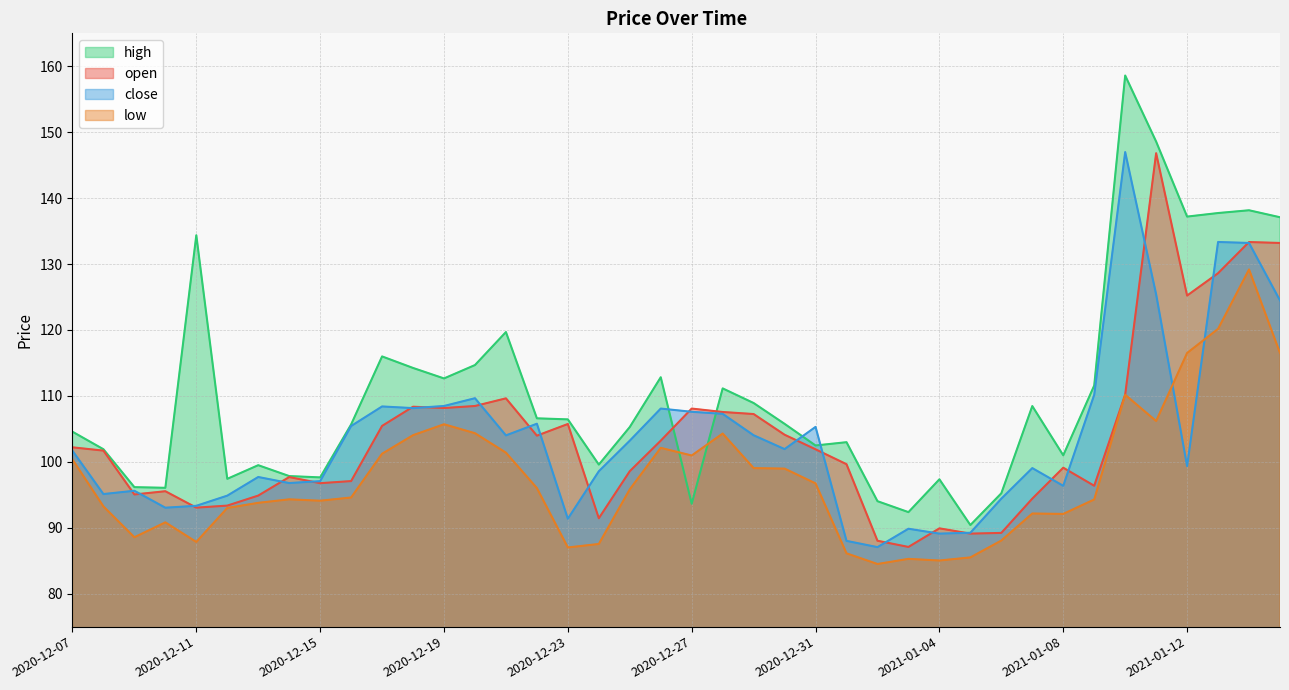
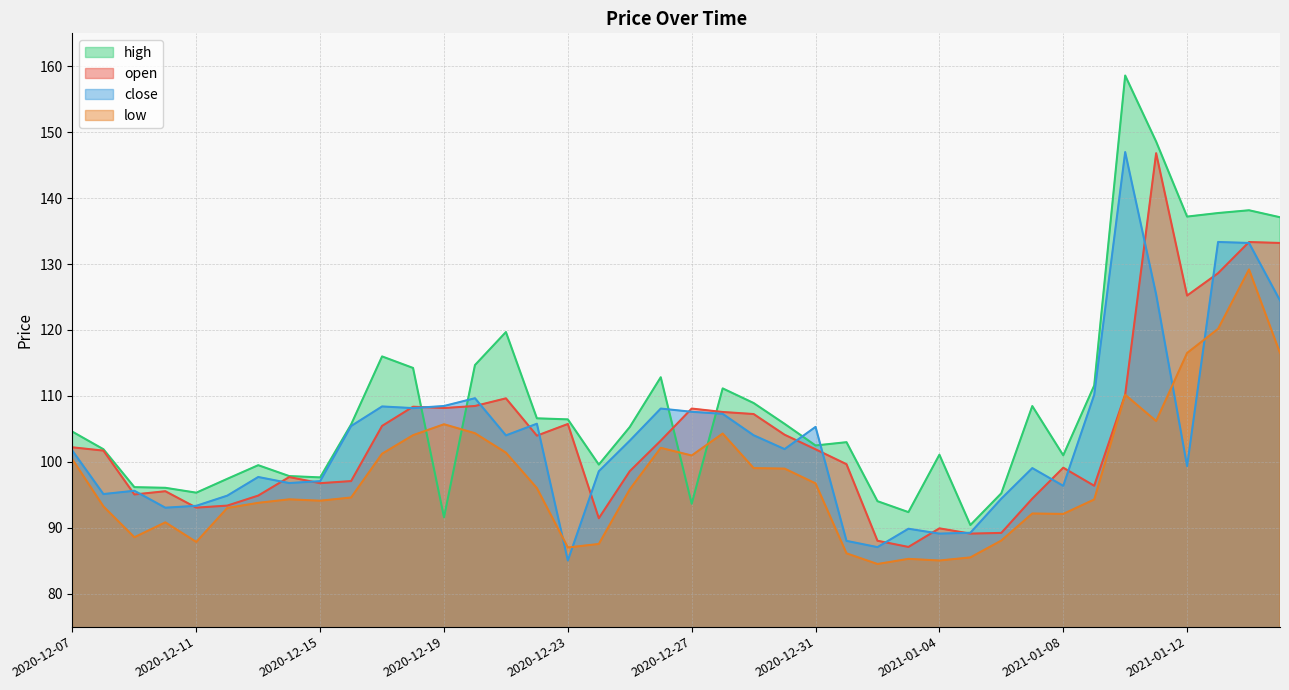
high, 2020-12-11: 134 -> 95
high, 2020-12-19: 113 -> 92
close, 2020-12-23: 91 -> 85
high, 2021-01-04: 97 -> 101
